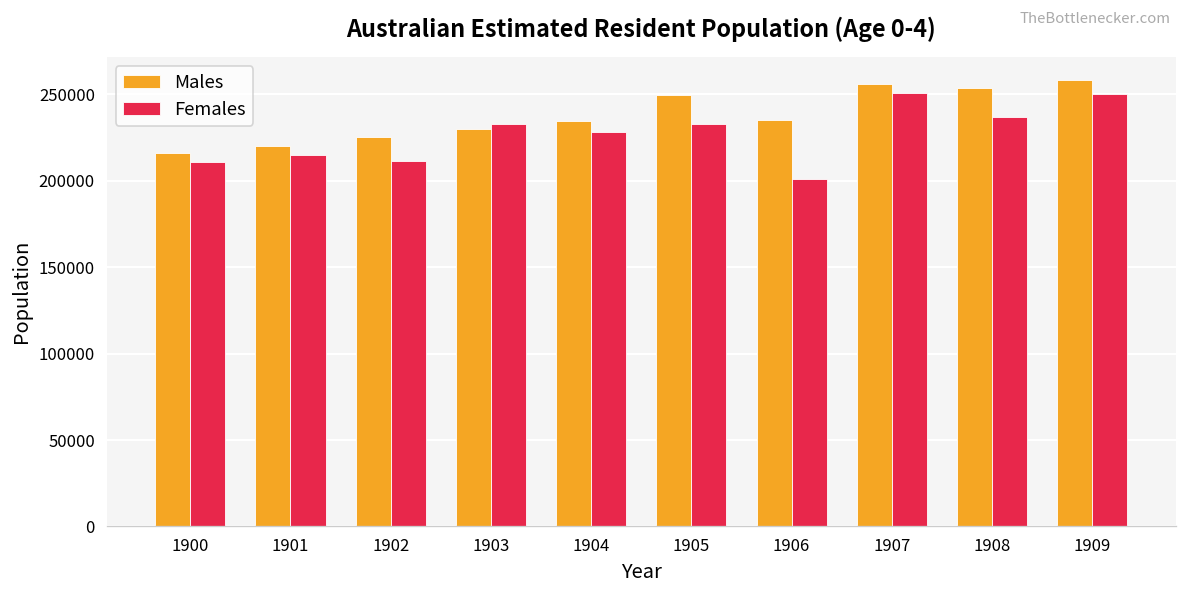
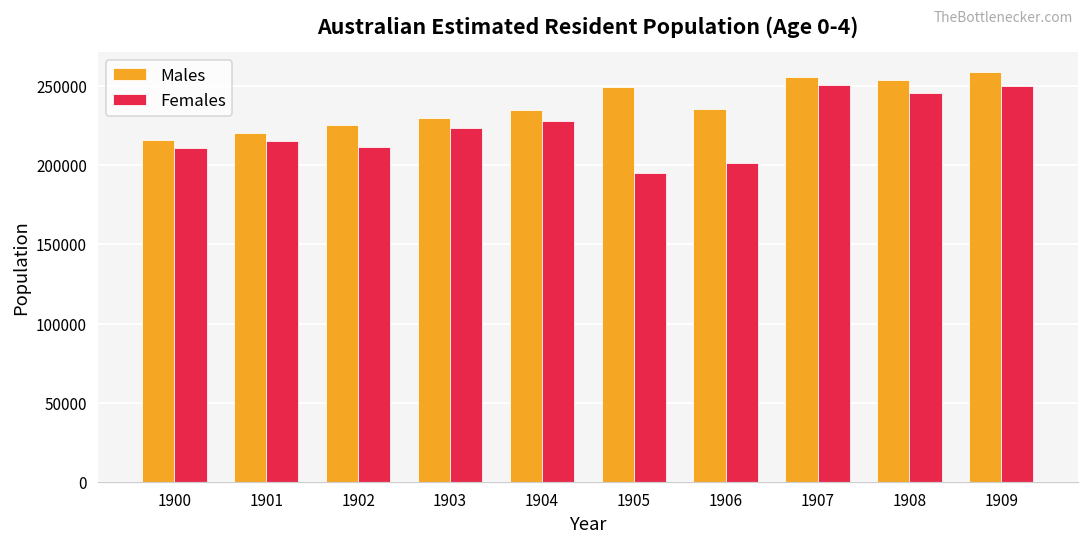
Females, 1903: 233000 -> 224000
Females, 1905: 232000 -> 195000
Females, 1908: 237000 -> 246000
